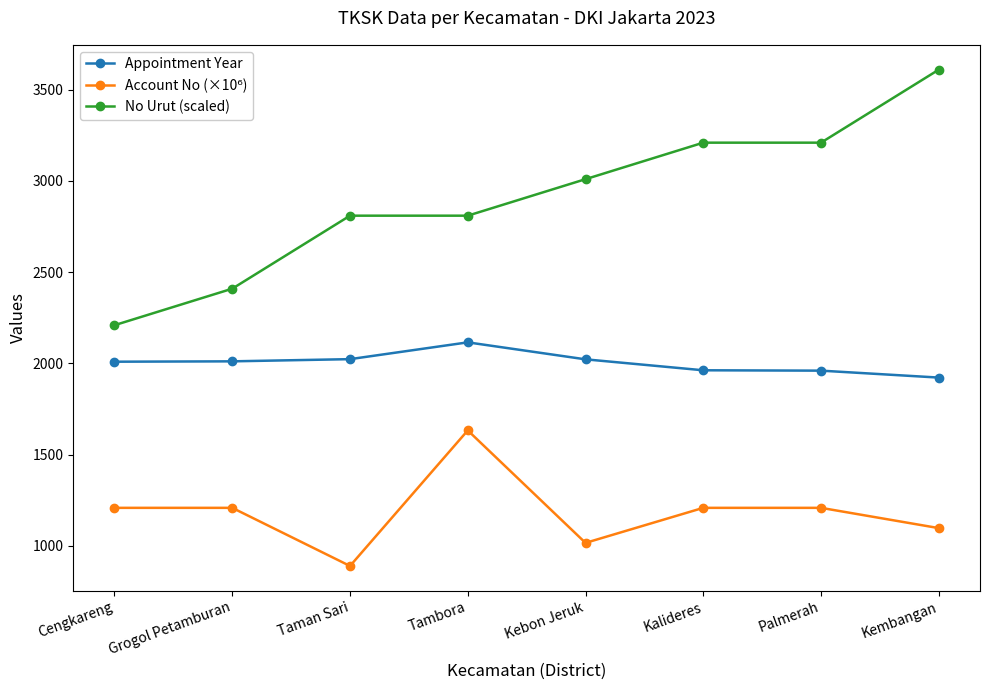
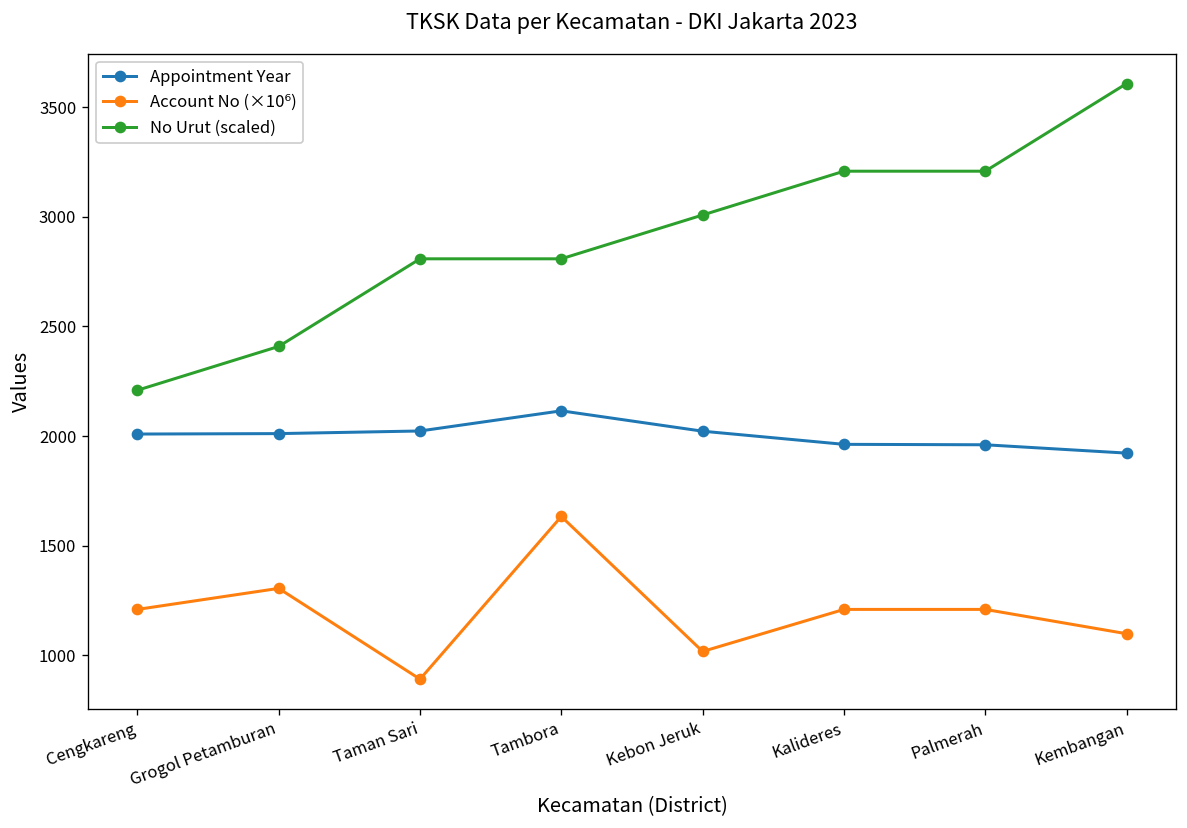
Account No (×10⁶), Grogol Petamburan: 1210 -> 1300
